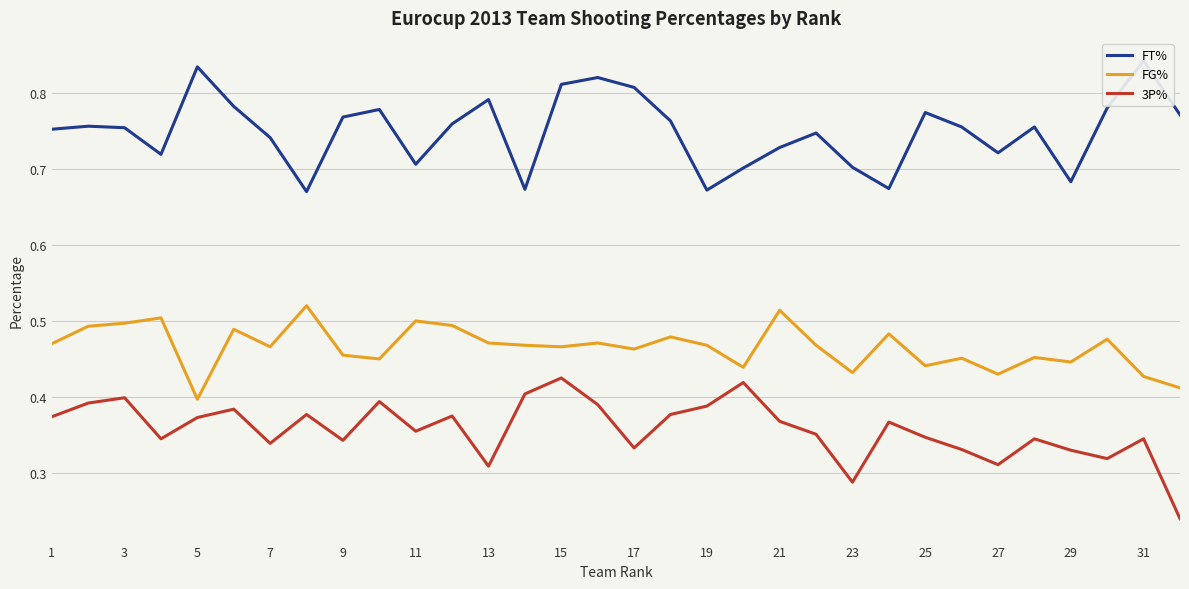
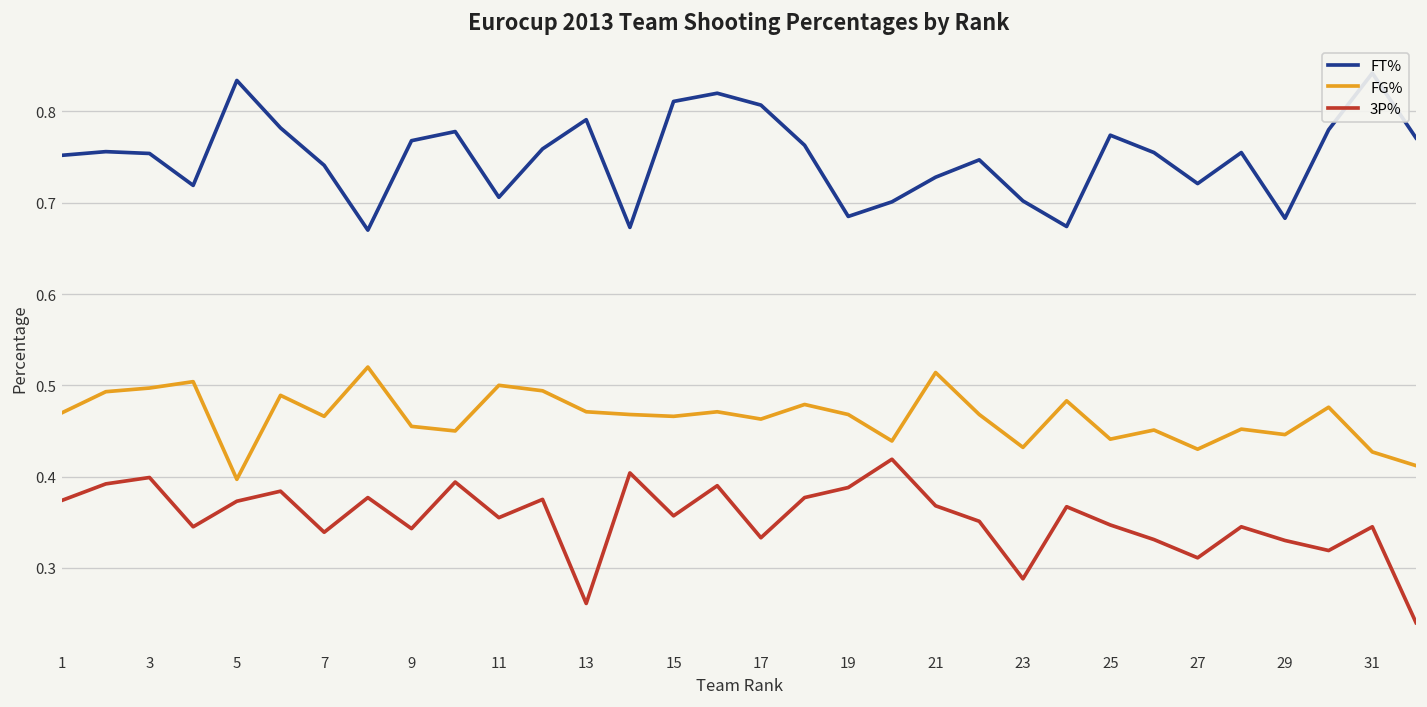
3P%, 13: 0.31 -> 0.26
3P%, 15: 0.43 -> 0.36
FT%, 19: 0.67 -> 0.69
